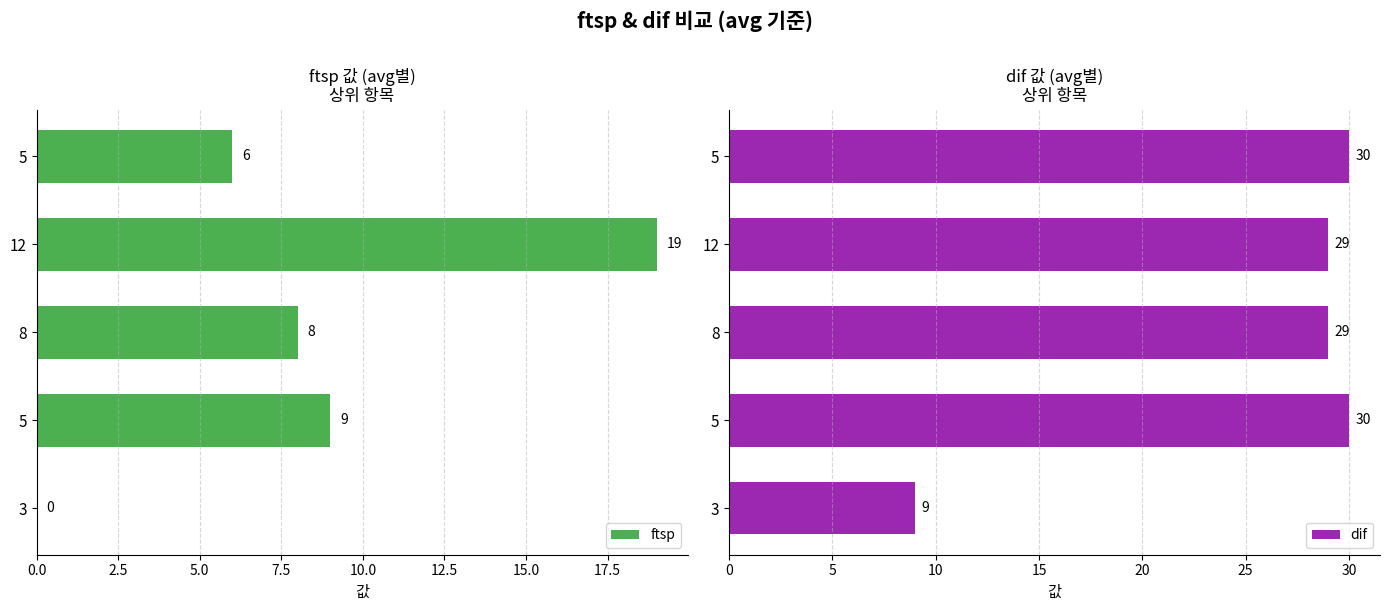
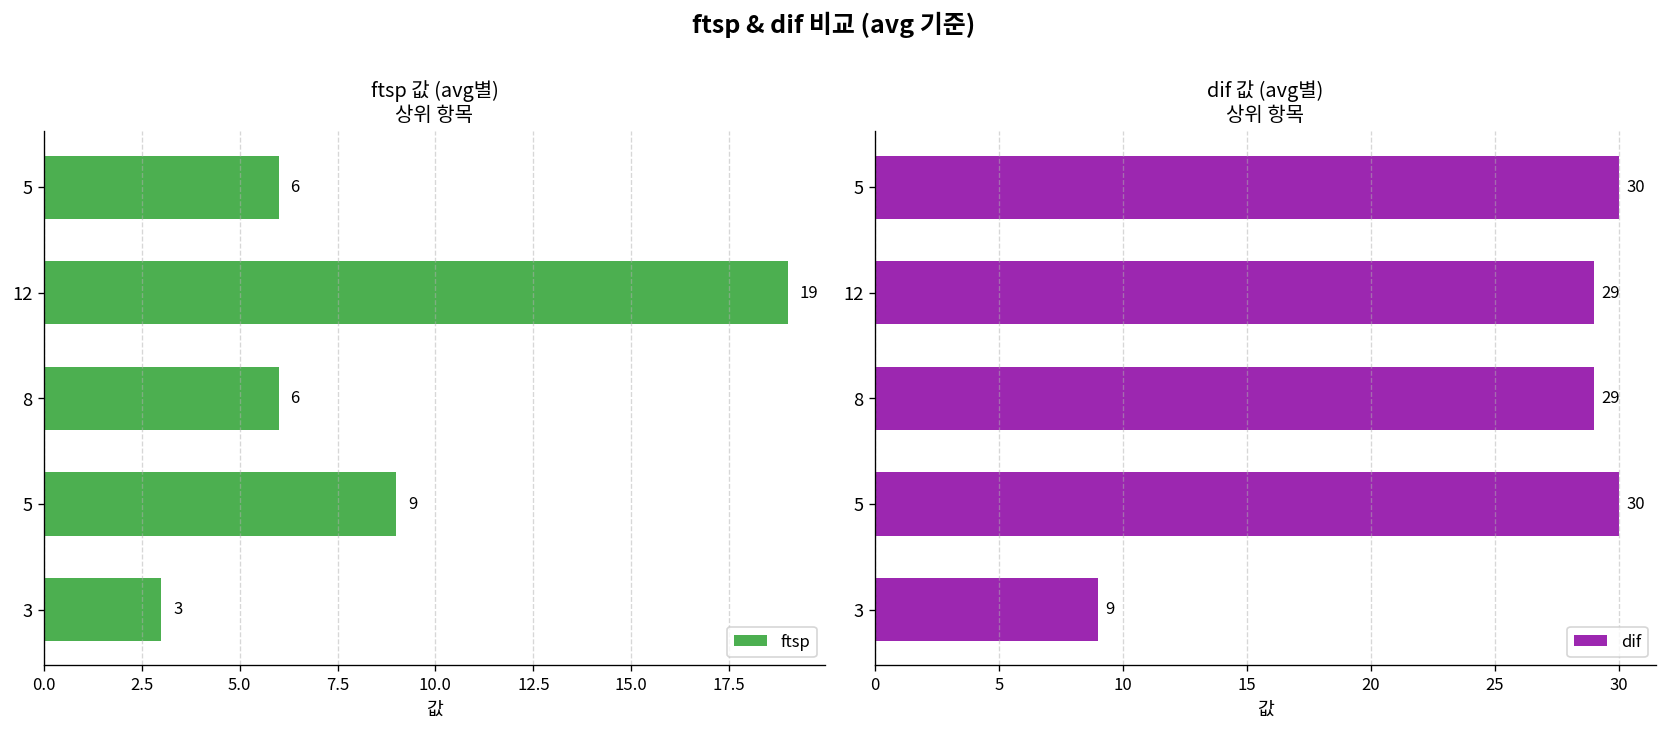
ftsp 값 (avg별) 상위 항목, 8: 8 -> 6
ftsp 값 (avg별) 상위 항목, 3: 0 -> 3
